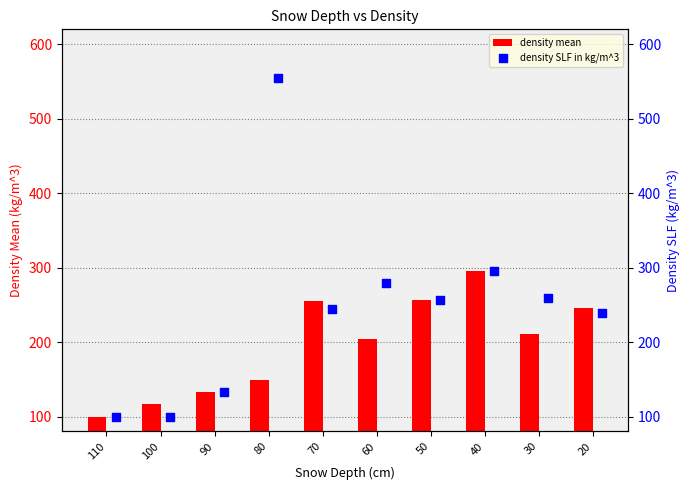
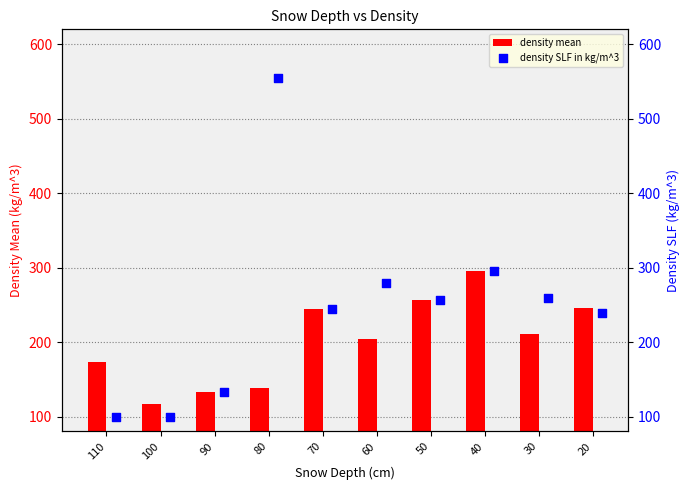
density mean, 110: 100 -> 170
density mean, 80: 150 -> 140
density mean, 70: 260 -> 240
